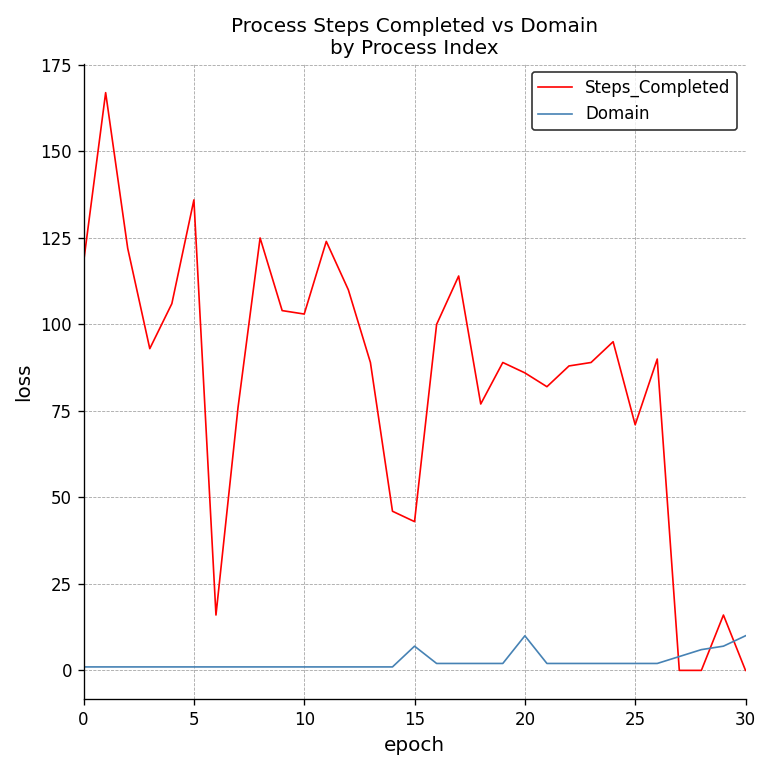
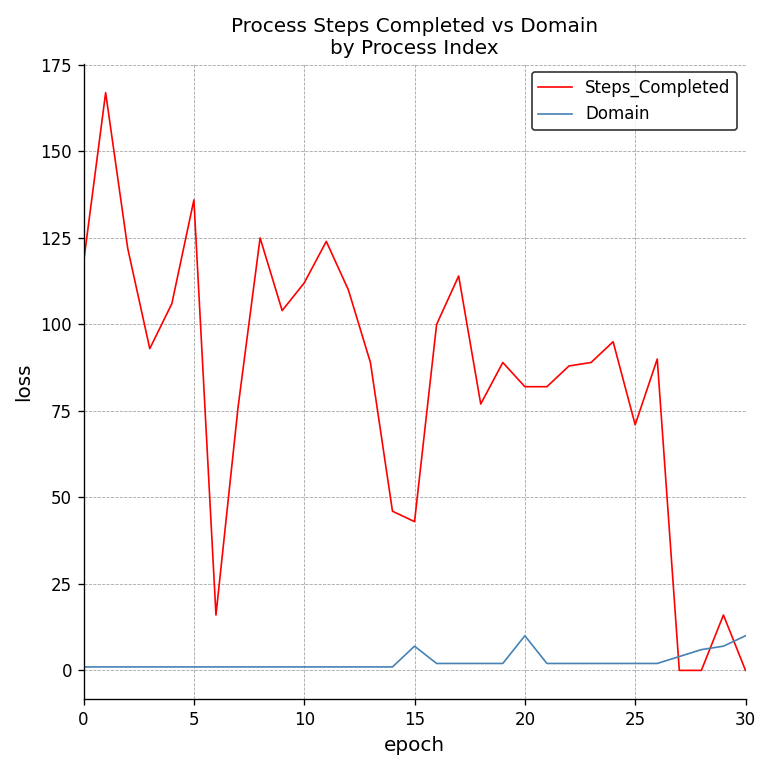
Steps_Completed, 10: 103 -> 112
Steps_Completed, 20: 86 -> 82
